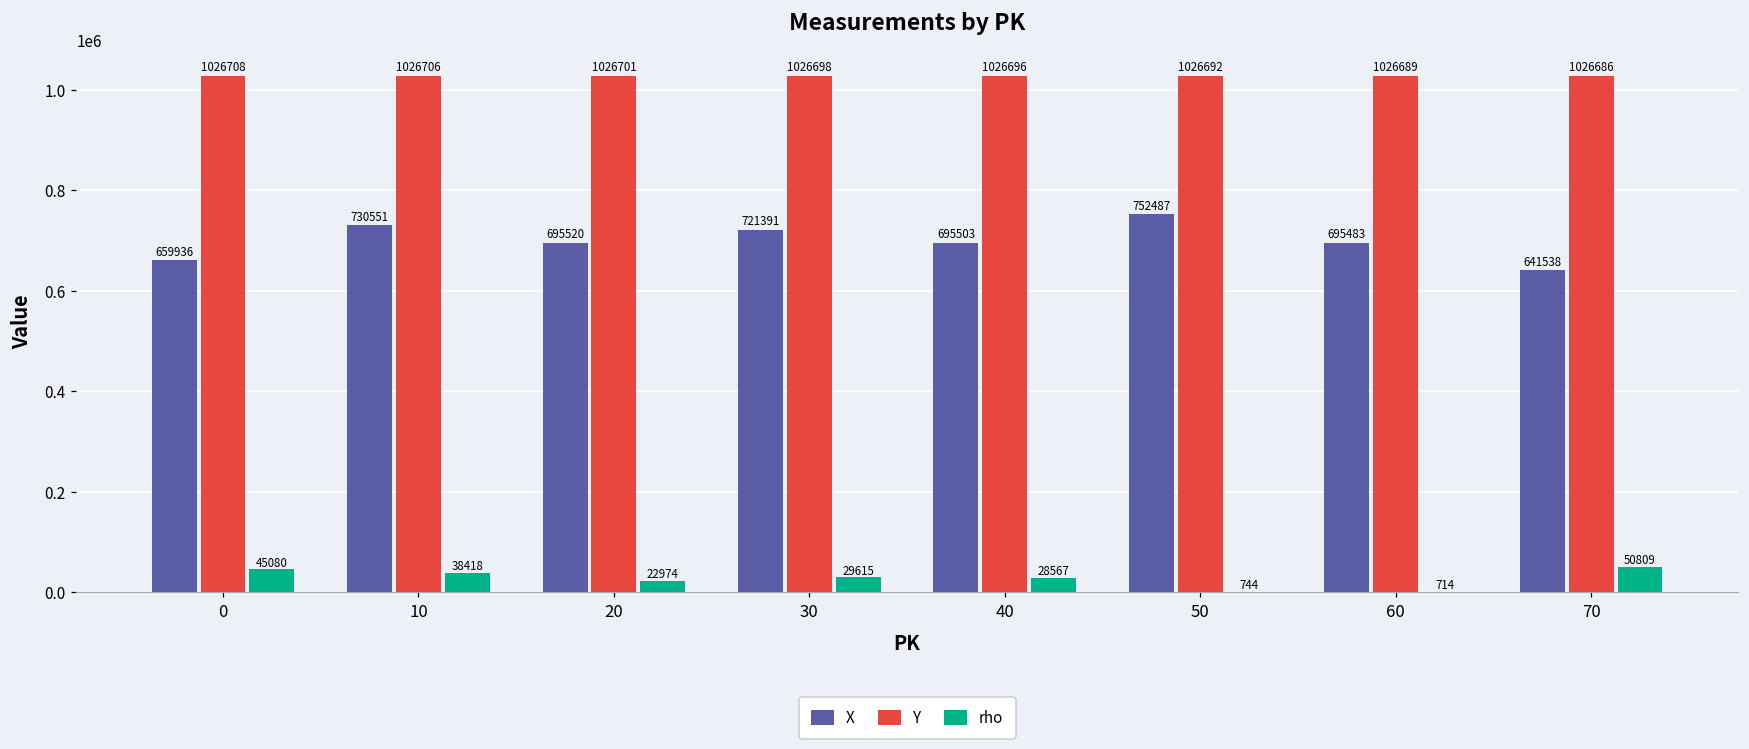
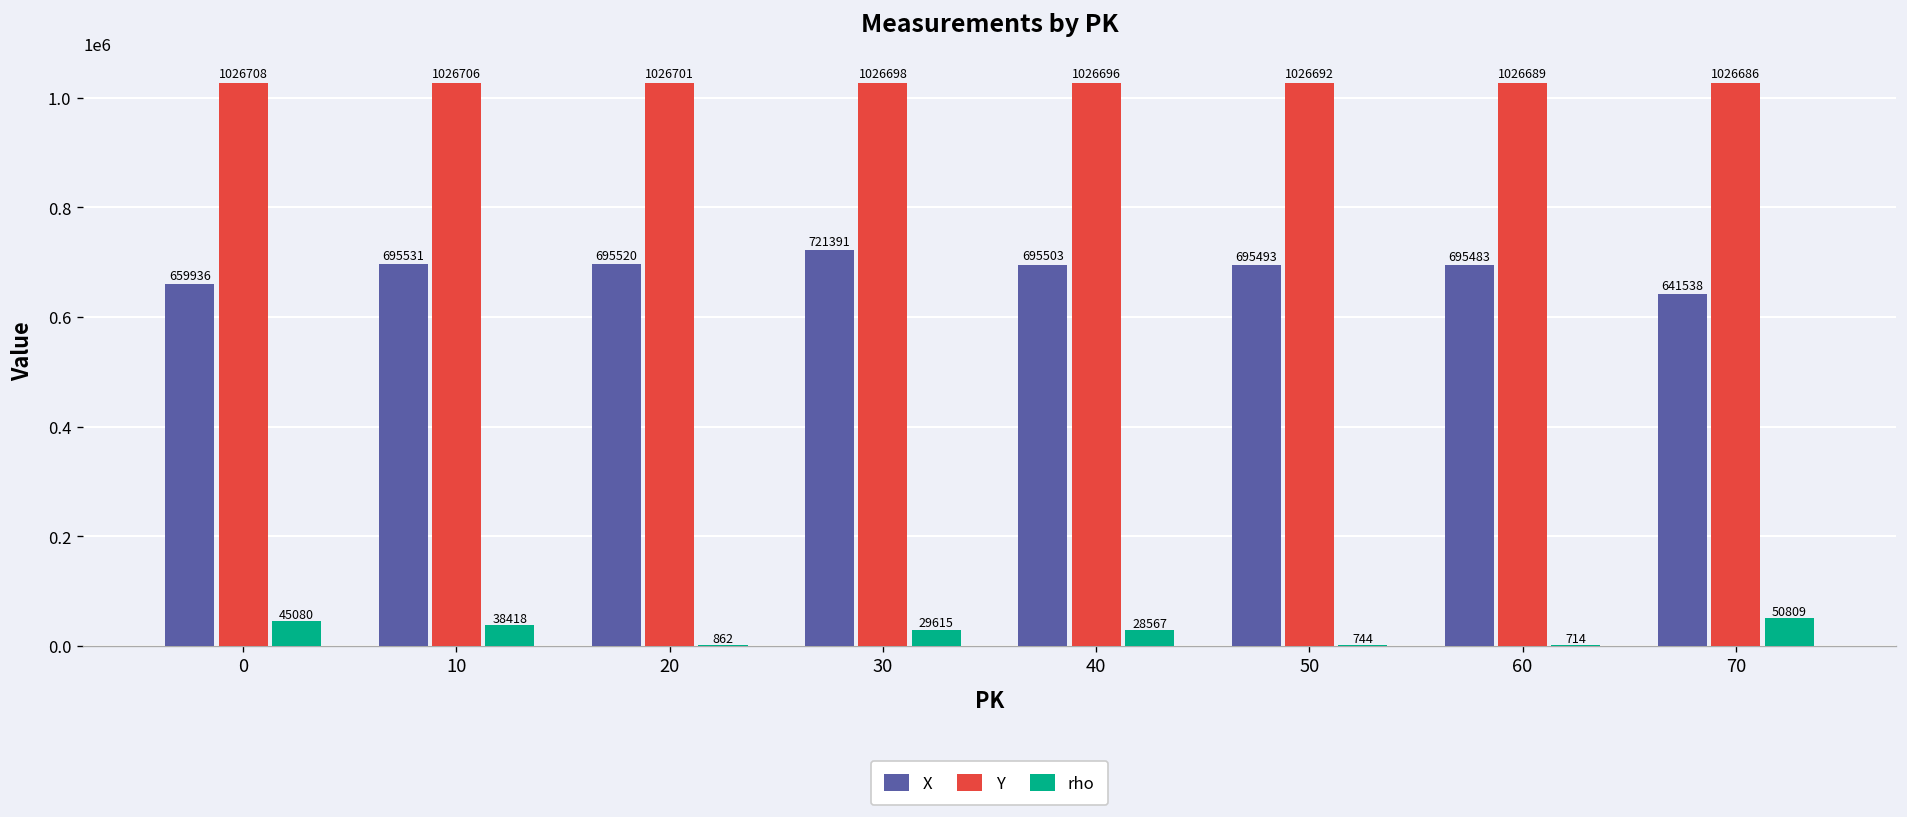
X, 10: 730551 -> 695531
rho, 20: 22974 -> 862
X, 50: 752487 -> 695493
